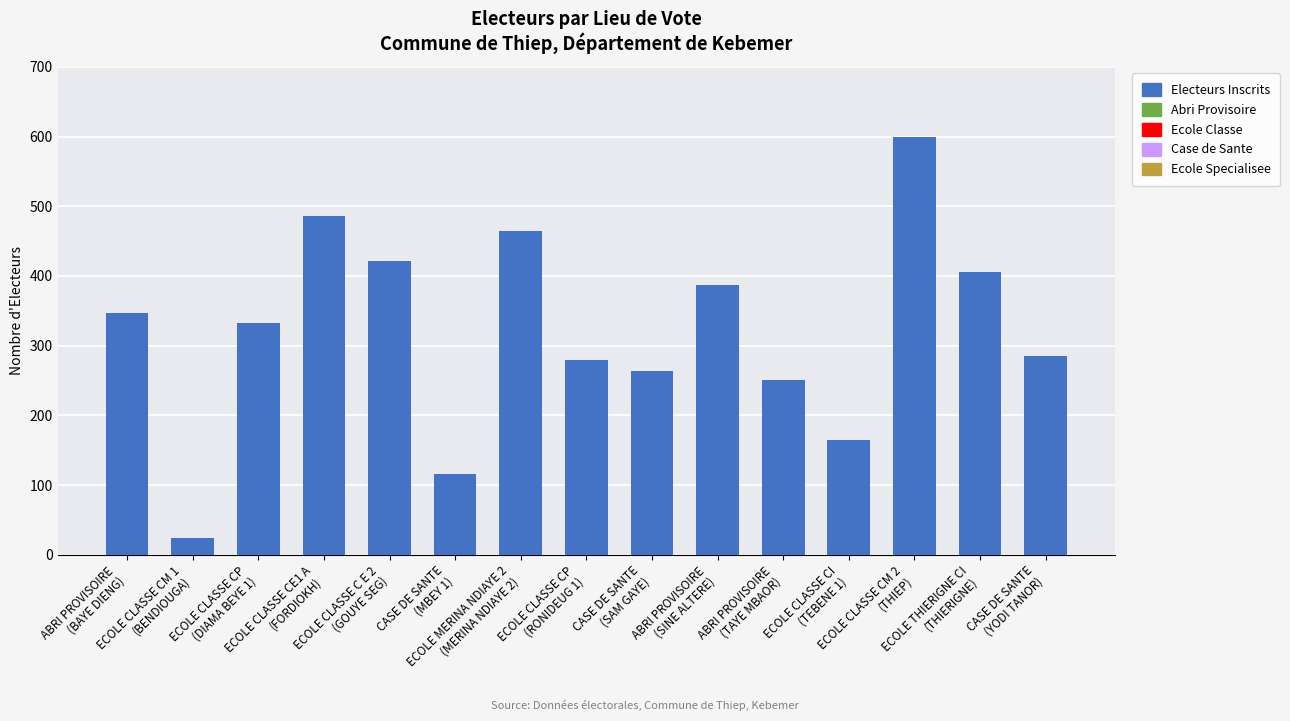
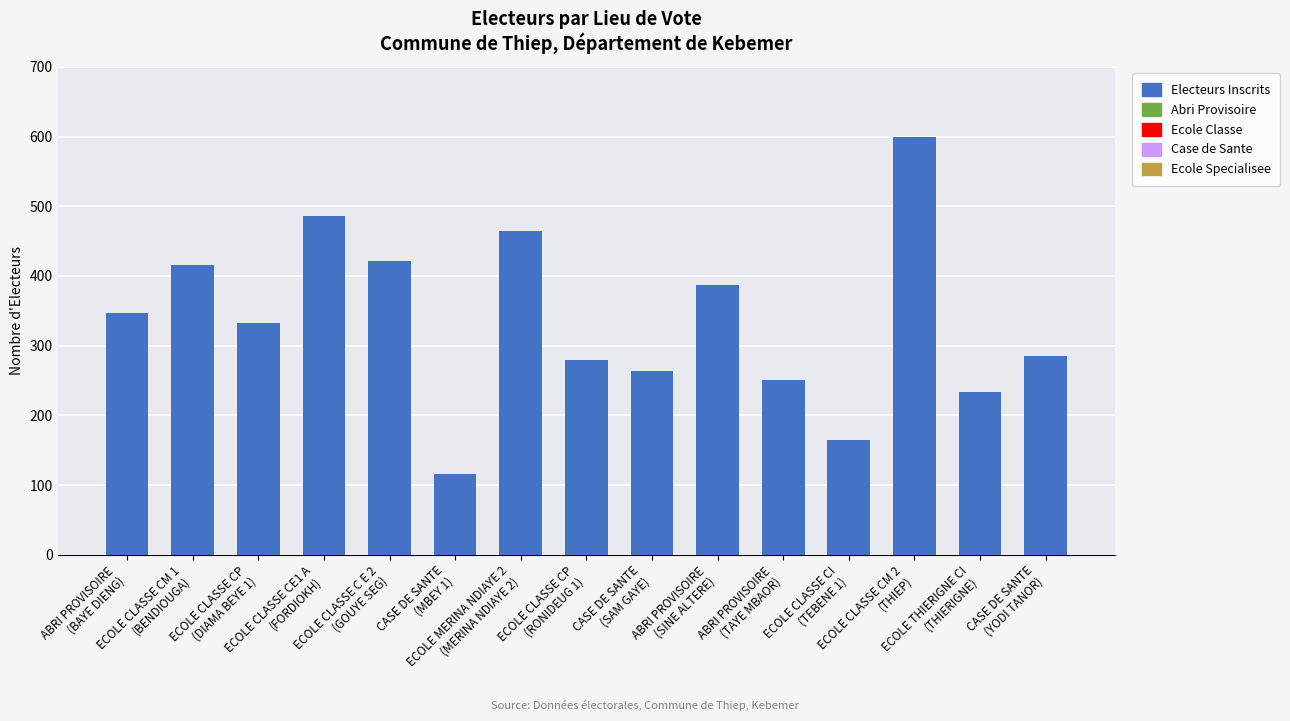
ECOLE CLASSE CM 1 (BENDIOUGA): 20 -> 420
ECOLE THIERIGNE CI (THIERIGNE): 410 -> 230
